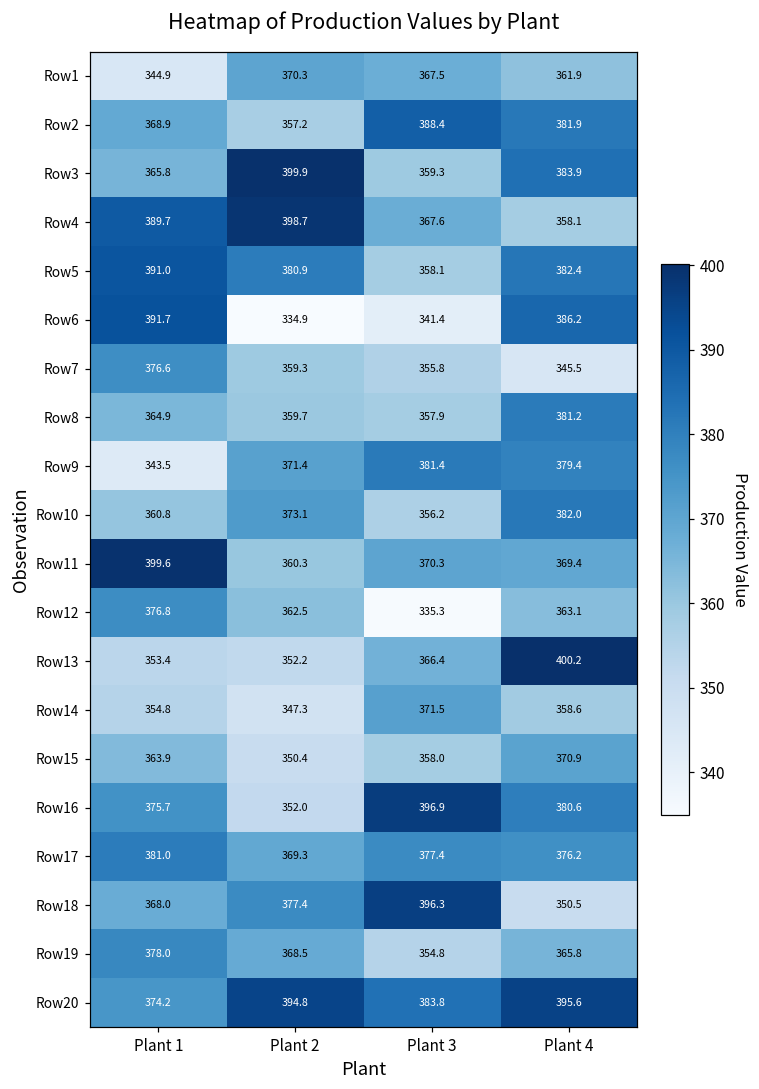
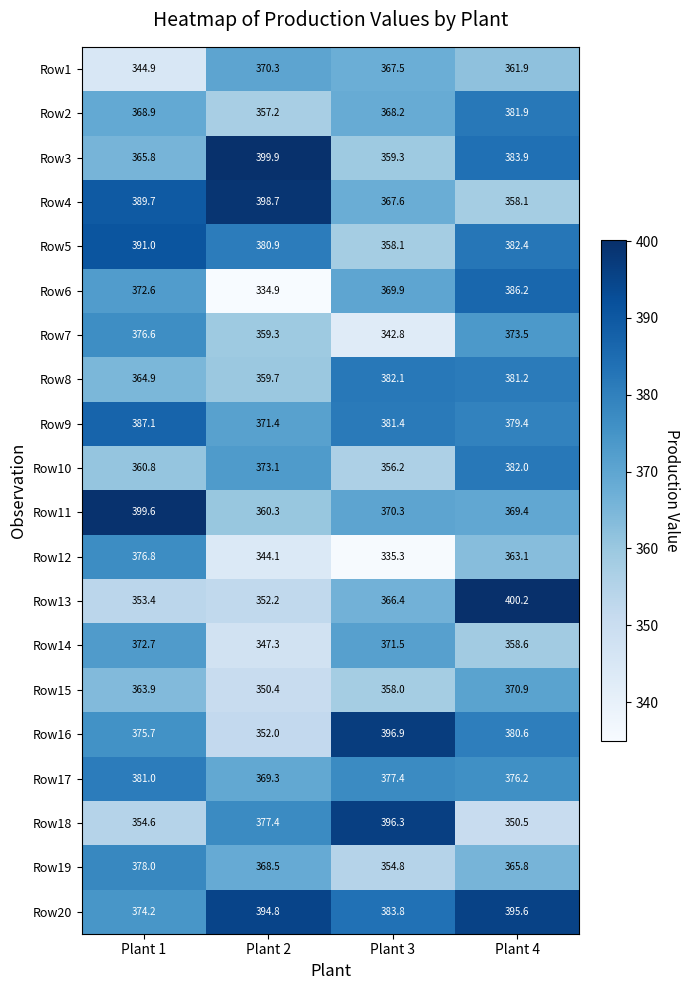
Row2, Plant 3: 388.4 -> 368.2
Row6, Plant 1: 391.7 -> 372.6
Row6, Plant 3: 341.4 -> 369.9
Row7, Plant 3: 355.8 -> 342.8
Row7, Plant 4: 345.5 -> 373.5
Row8, Plant 3: 357.9 -> 382.1
Row9, Plant 1: 343.5 -> 387.1
Row12, Plant 2: 362.5 -> 344.1
Row14, Plant 1: 354.8 -> 372.7
Row18, Plant 1: 368.0 -> 354.6
